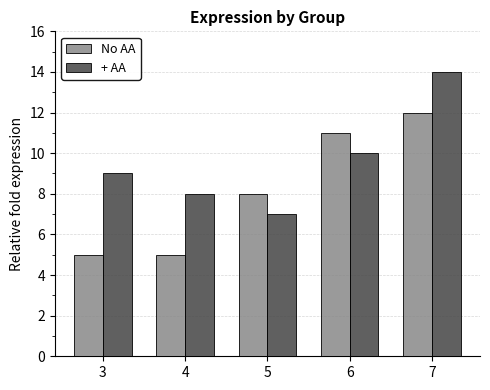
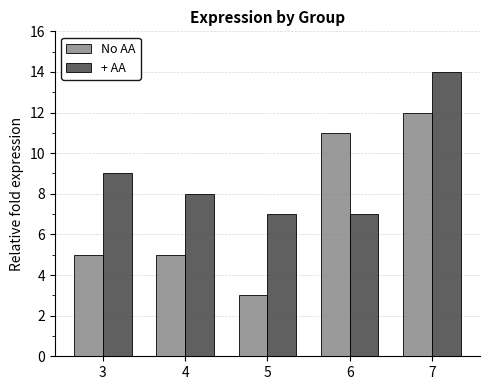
No AA, 5: 8 -> 3
+ AA, 6: 10 -> 7
